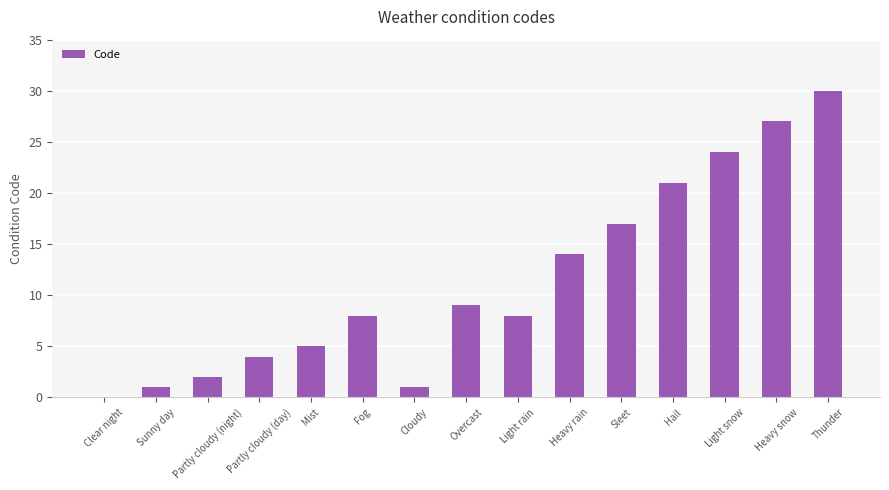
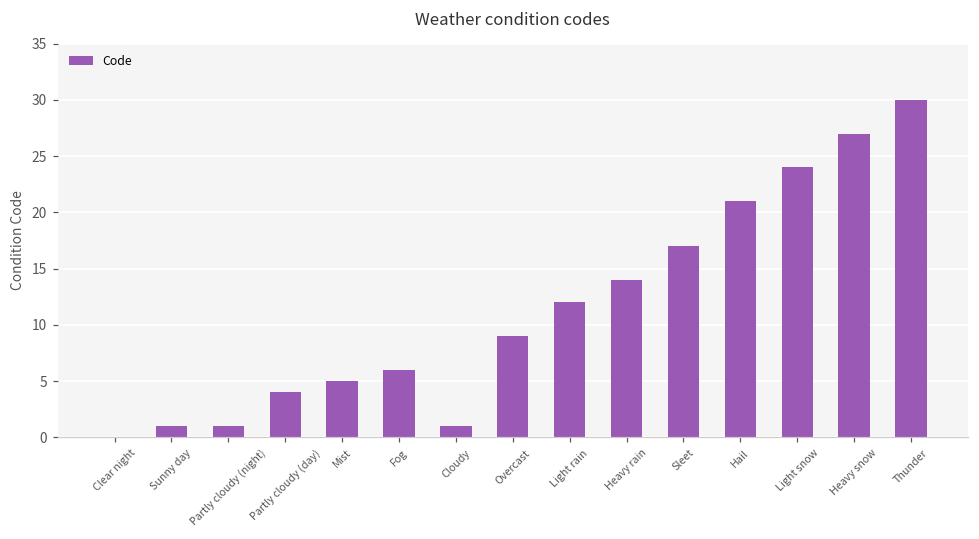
Partly cloudy (night): 2 -> 1
Fog: 8 -> 6
Light rain: 8 -> 12
